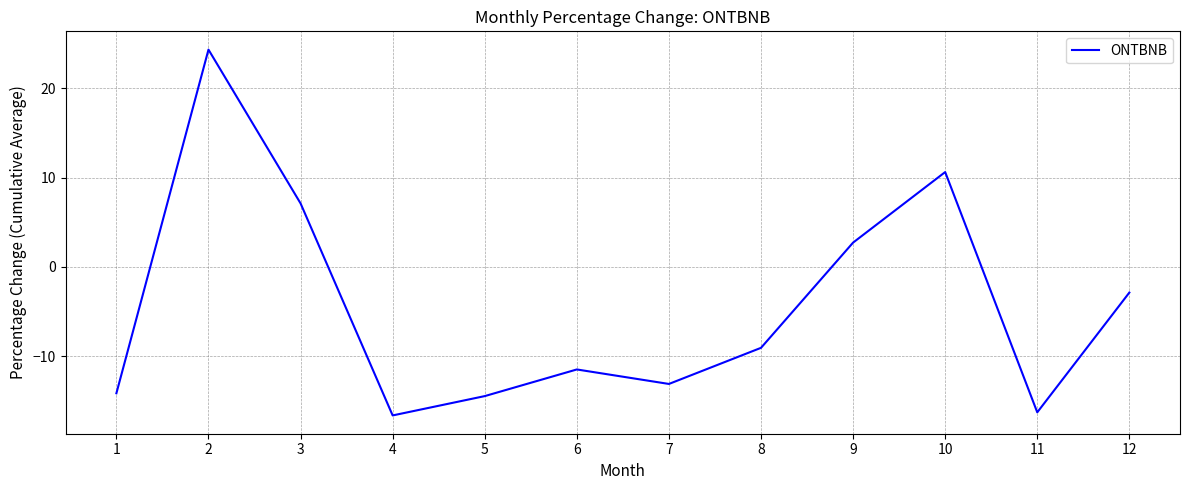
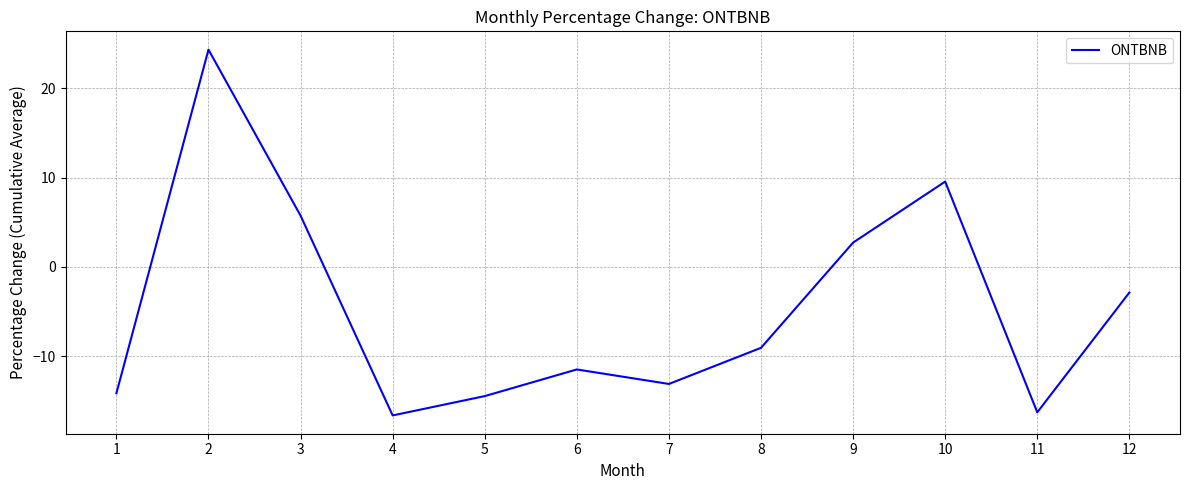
3: 7 -> 6
10: 11 -> 10
